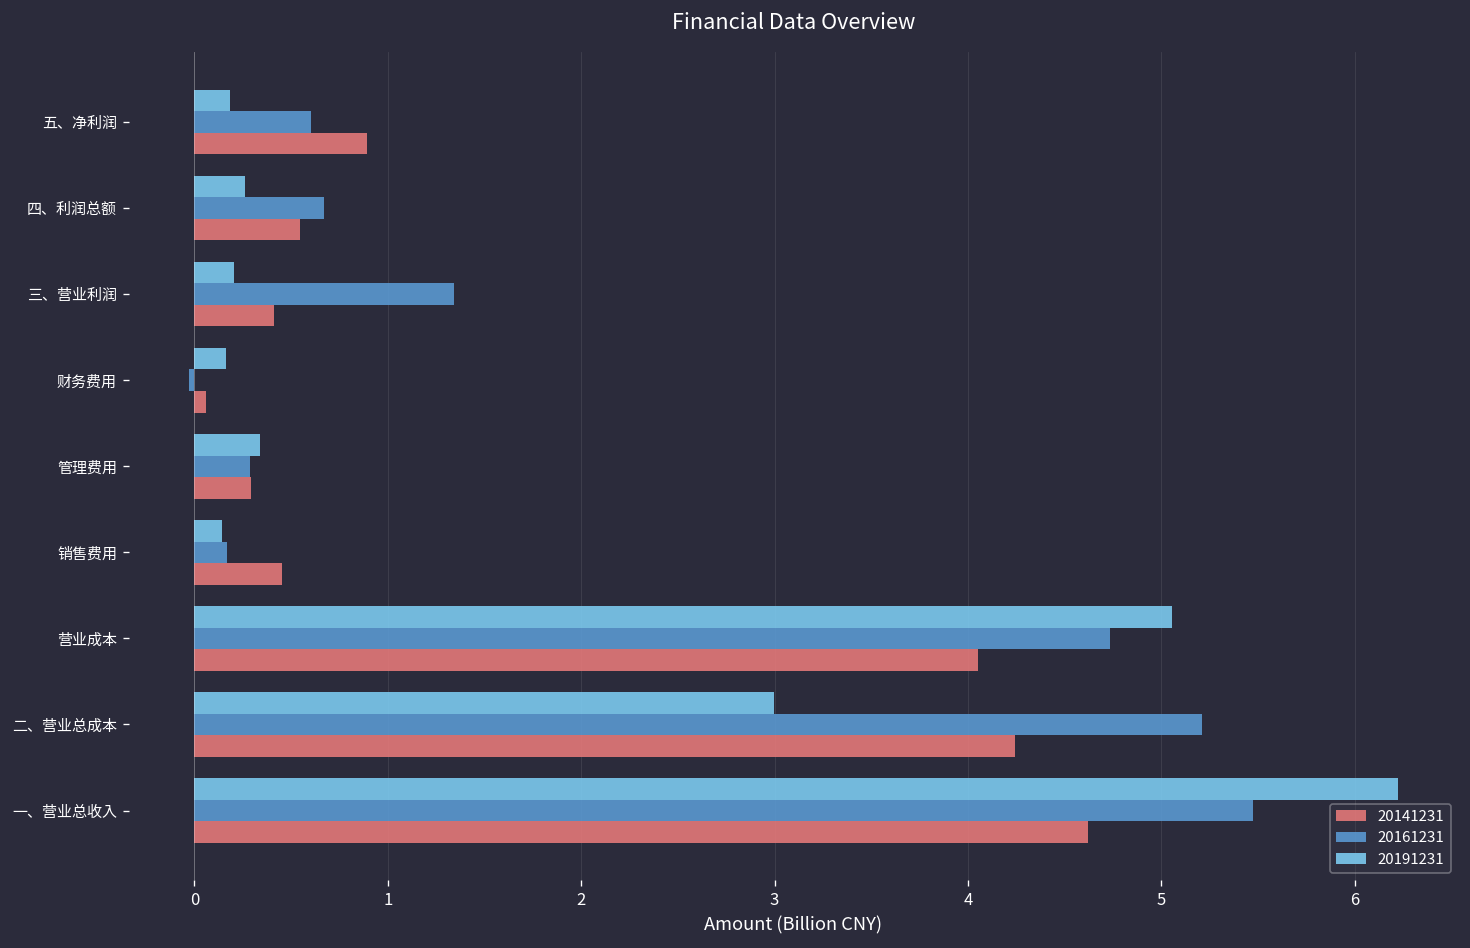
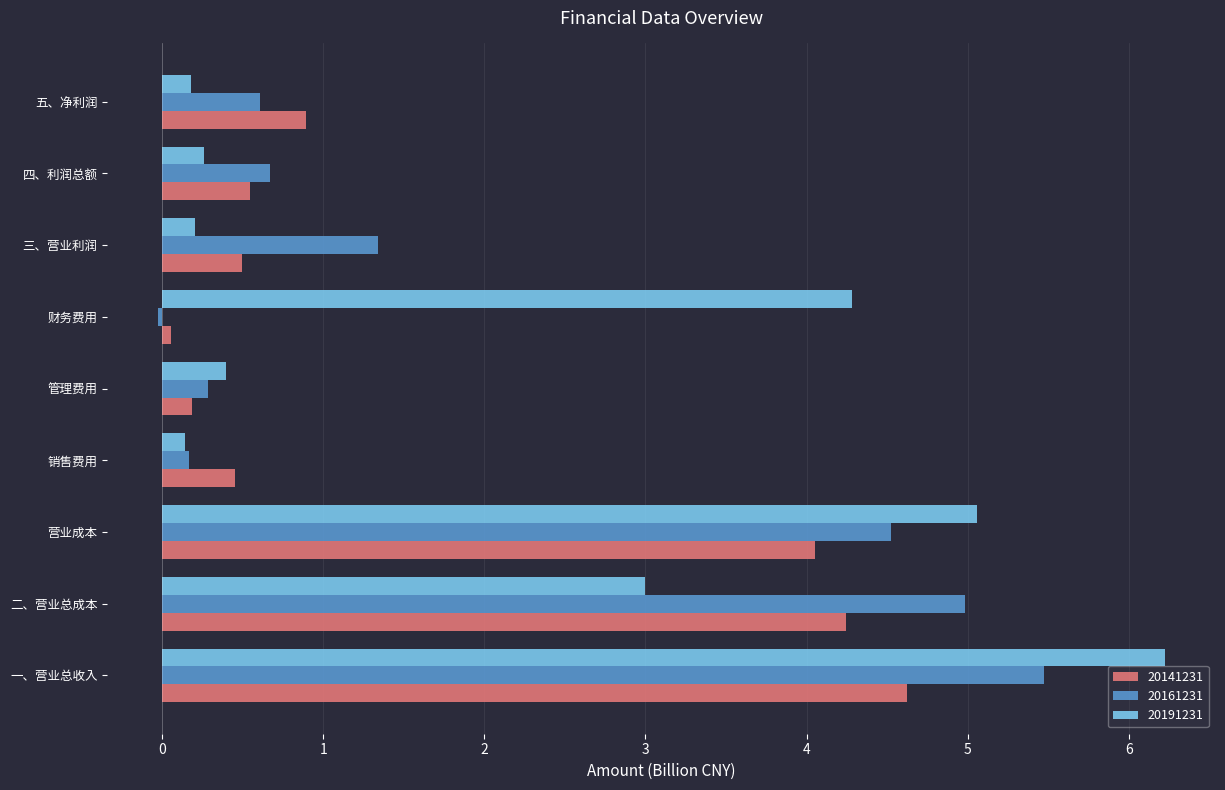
20141231, 三、营业利润: 0.41 -> 0.50
20191231, 财务费用: 0.16 -> 4.28
20191231, 管理费用: 0.34 -> 0.40
20141231, 管理费用: 0.29 -> 0.19
20161231, 营业成本: 4.73 -> 4.52
20161231, 二、营业总成本: 5.21 -> 4.98
